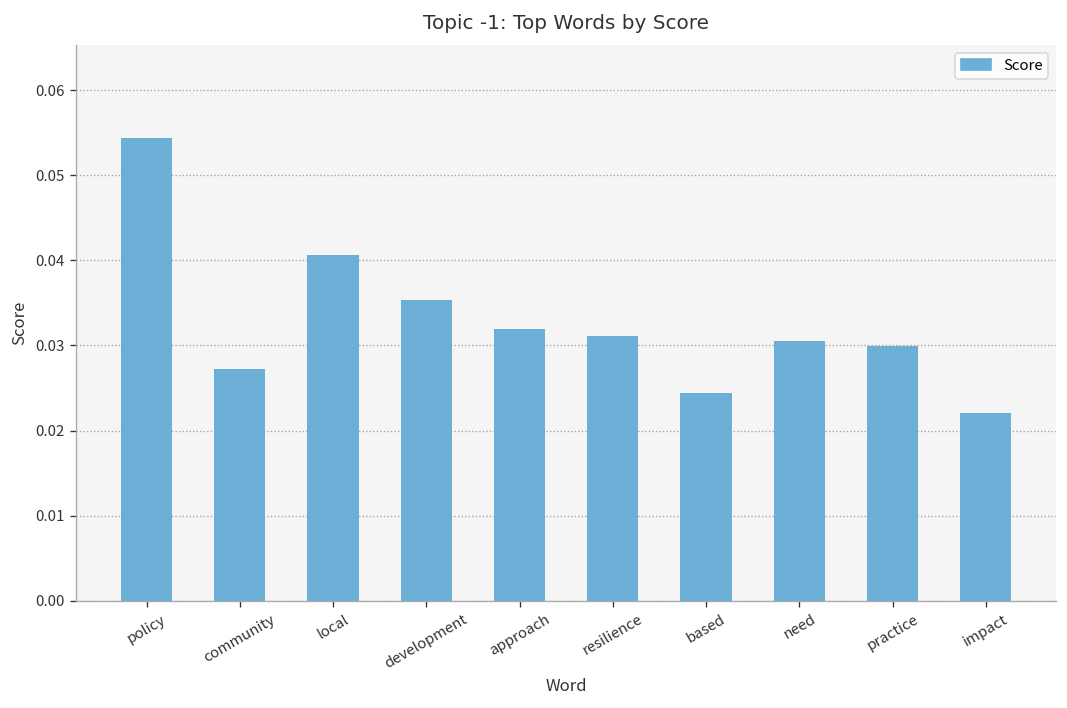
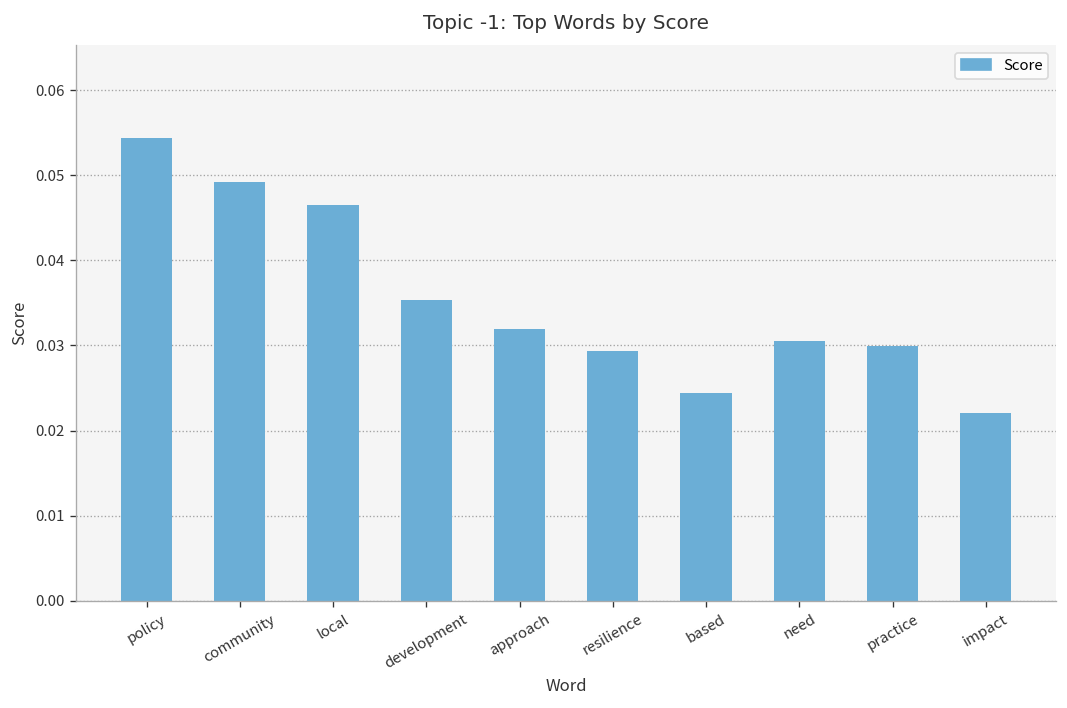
community: 0.027 -> 0.049
local: 0.041 -> 0.047
resilience: 0.031 -> 0.029
